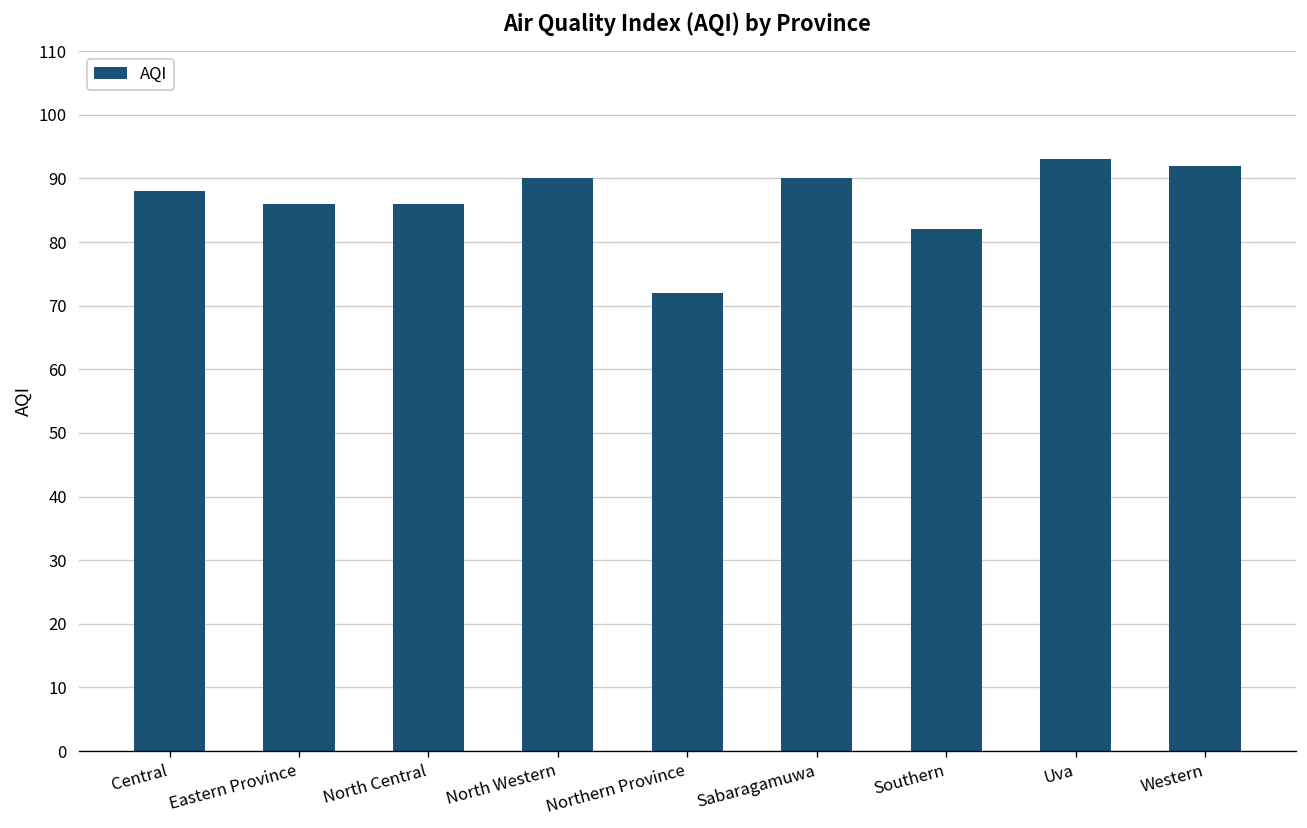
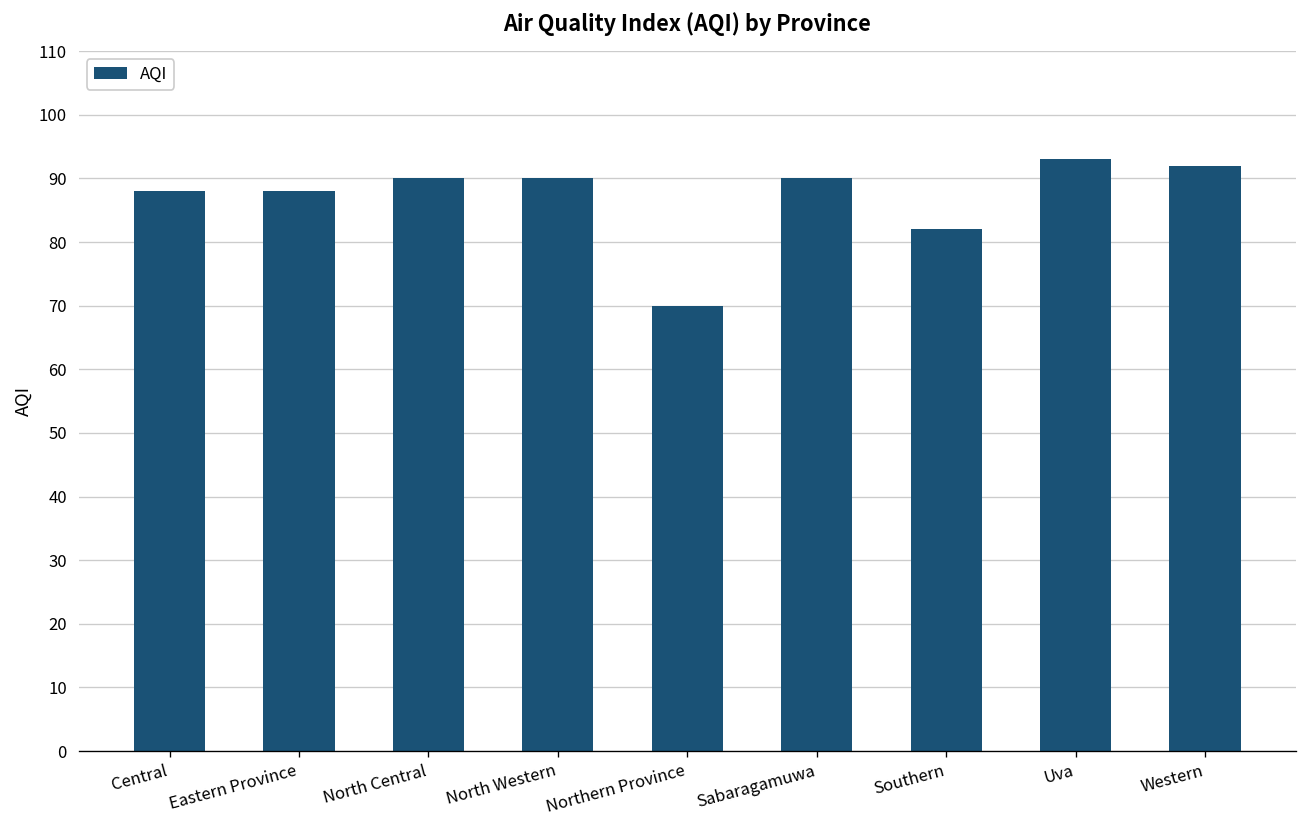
Eastern Province: 86 -> 88
North Central: 86 -> 90
Northern Province: 72 -> 70
